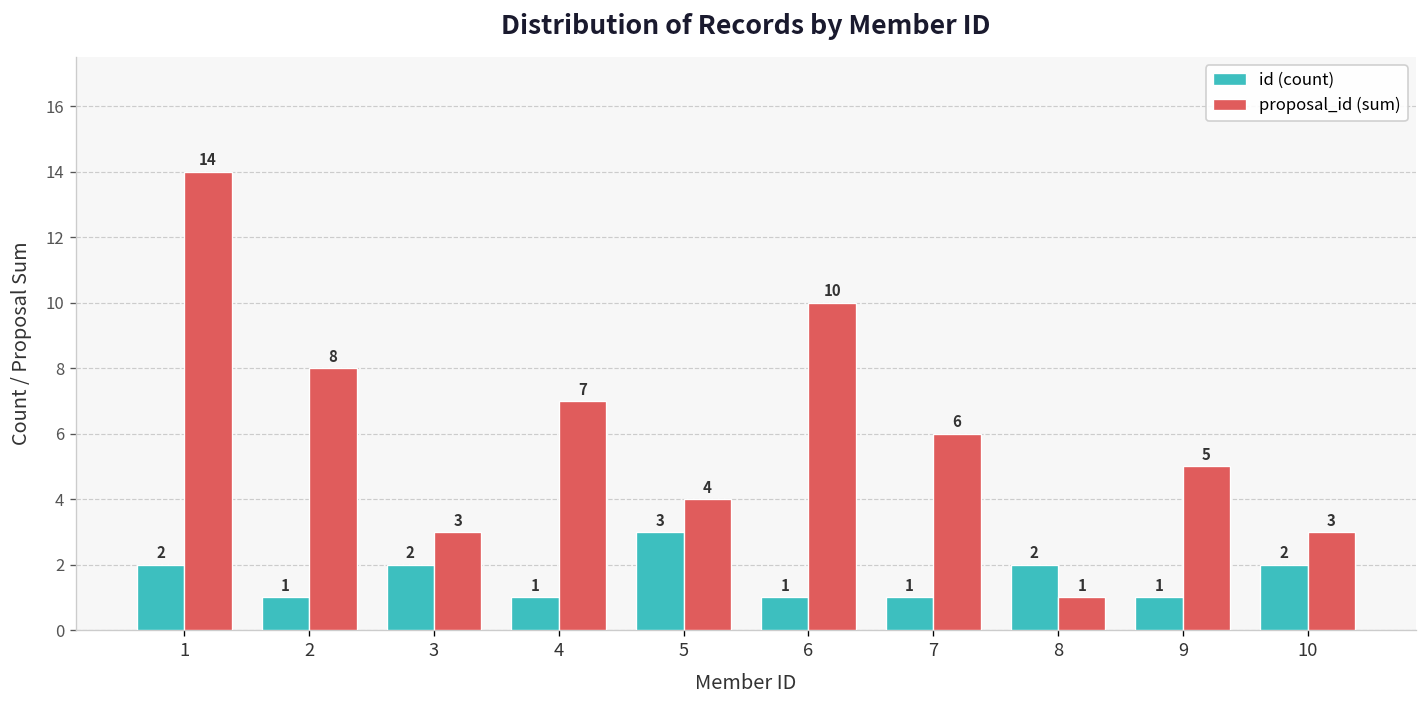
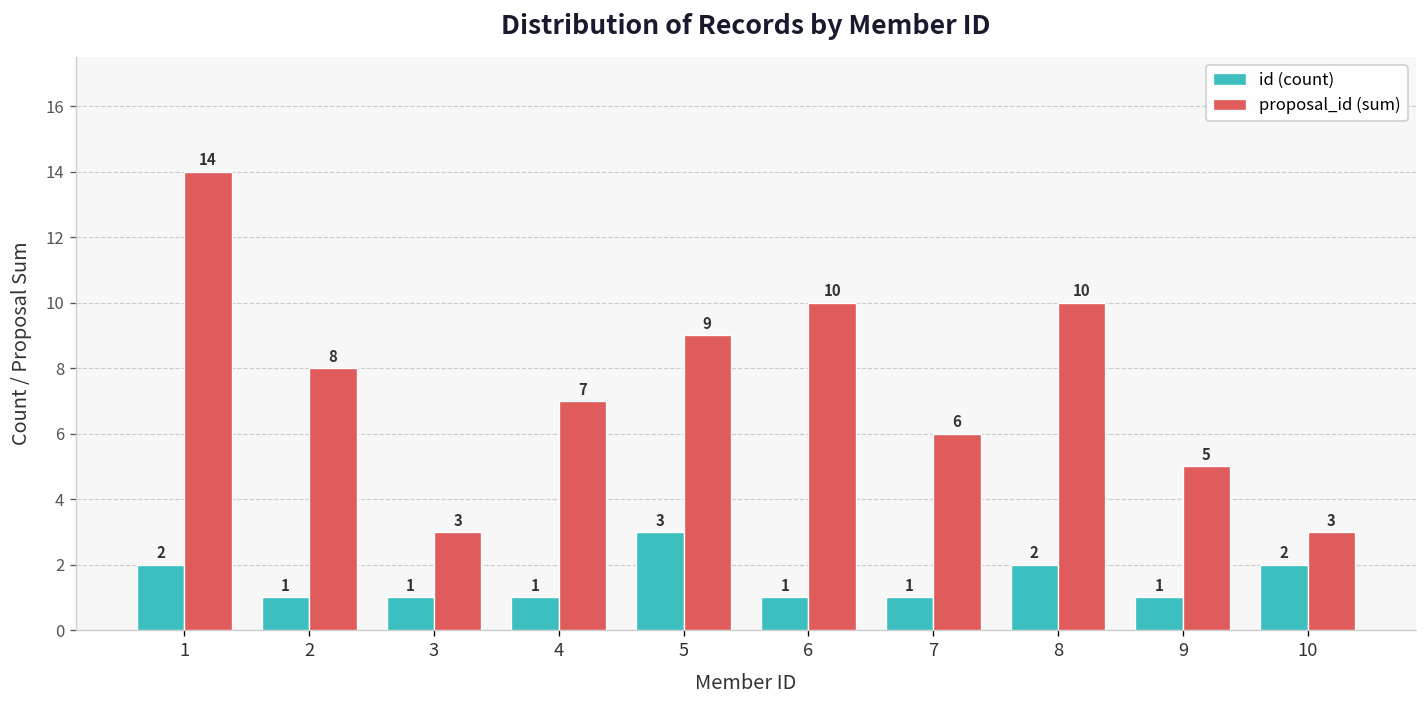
id (count), 3: 2 -> 1
proposal_id (sum), 5: 4 -> 9
proposal_id (sum), 8: 1 -> 10
